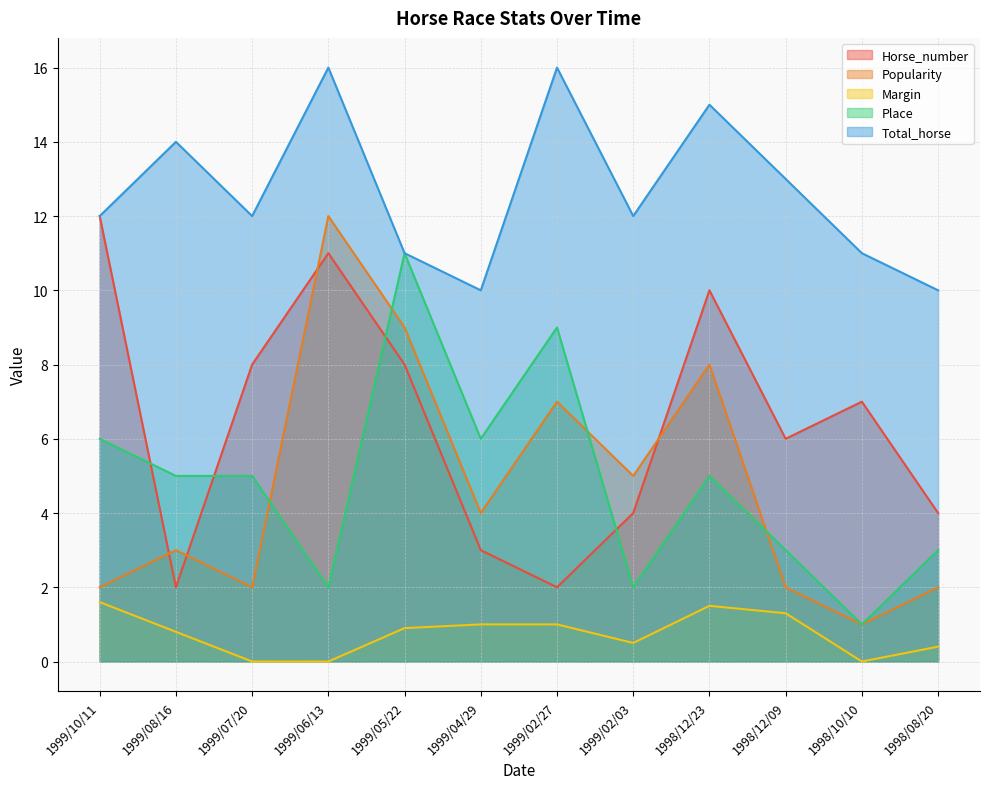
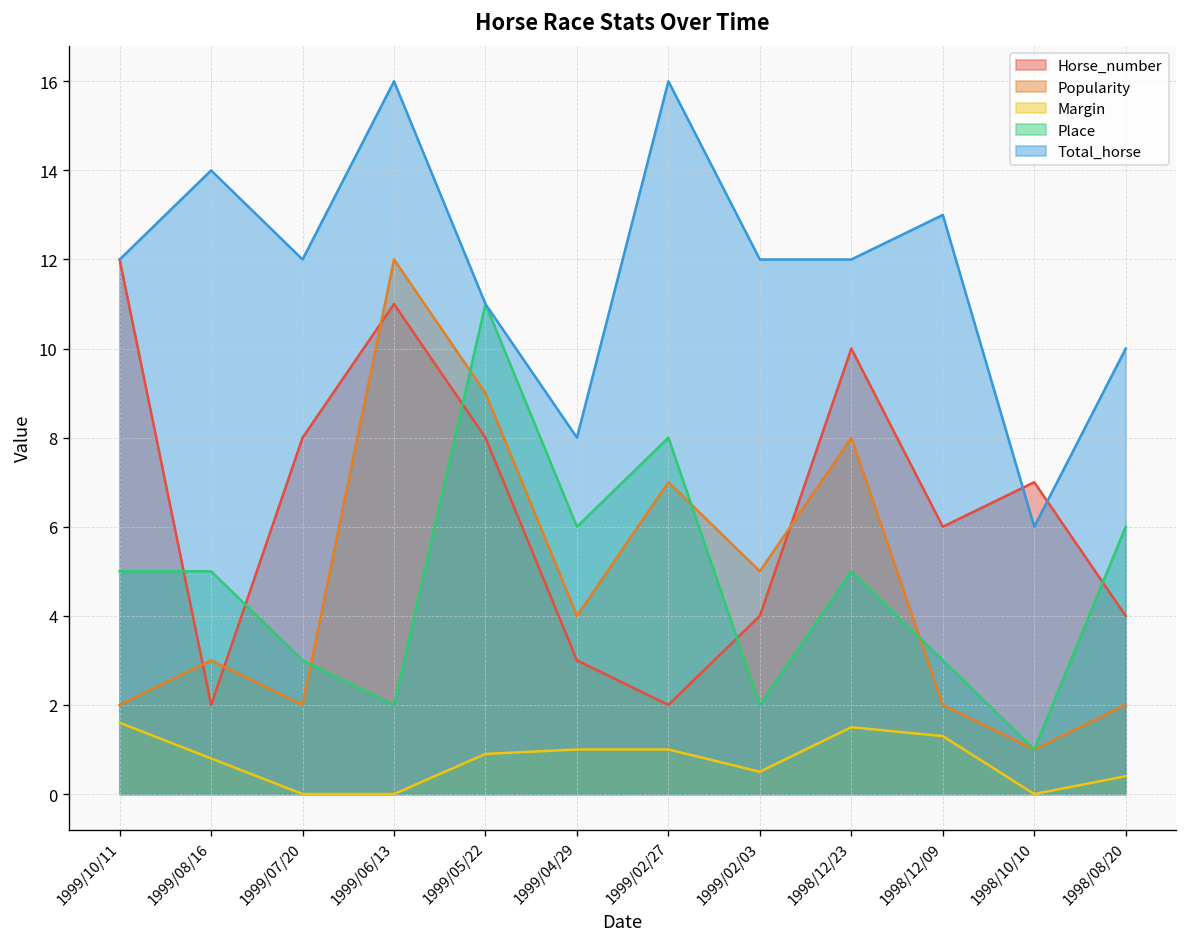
Place, 1999/10/11: 6 -> 5
Place, 1999/07/20: 5 -> 3
Total_horse, 1999/04/29: 10 -> 8
Place, 1999/02/27: 9 -> 8
Total_horse, 1998/12/23: 15 -> 12
Total_horse, 1998/10/10: 11 -> 6
Place, 1998/08/20: 3 -> 6
